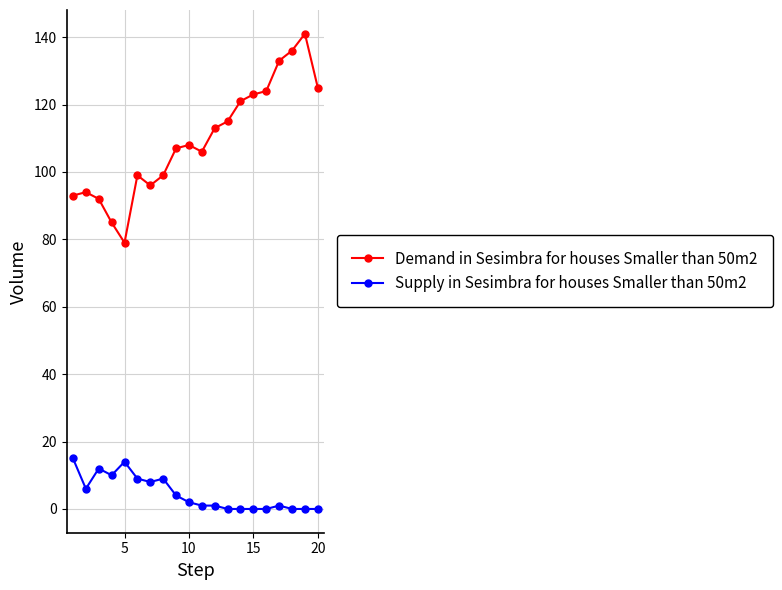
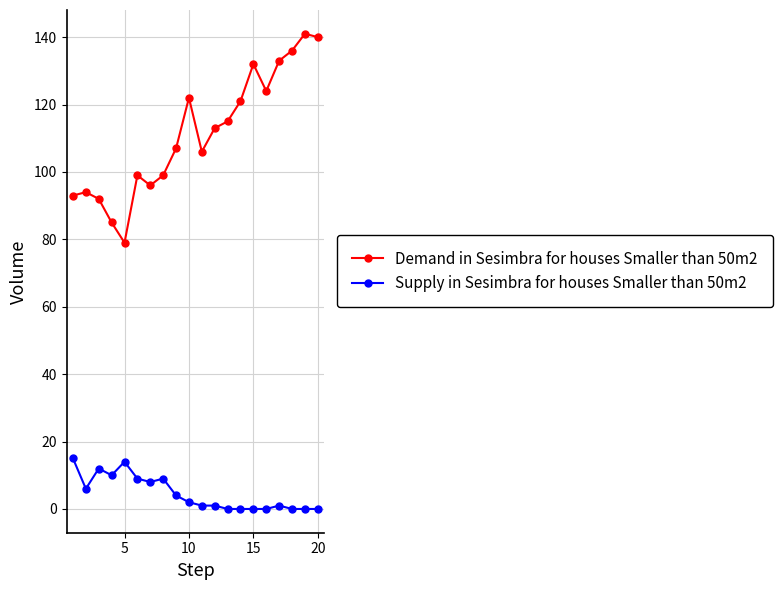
Demand in Sesimbra for houses Smaller than 50m2, 10: 108 -> 122
Demand in Sesimbra for houses Smaller than 50m2, 15: 123 -> 132
Demand in Sesimbra for houses Smaller than 50m2, 20: 125 -> 140
